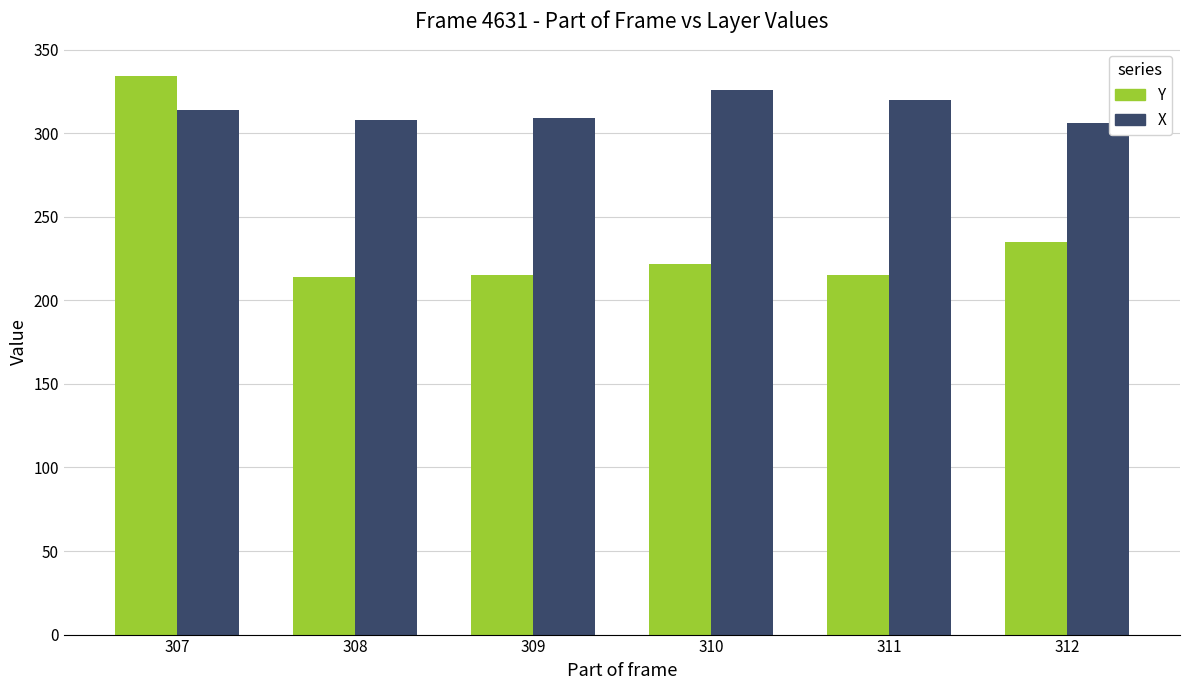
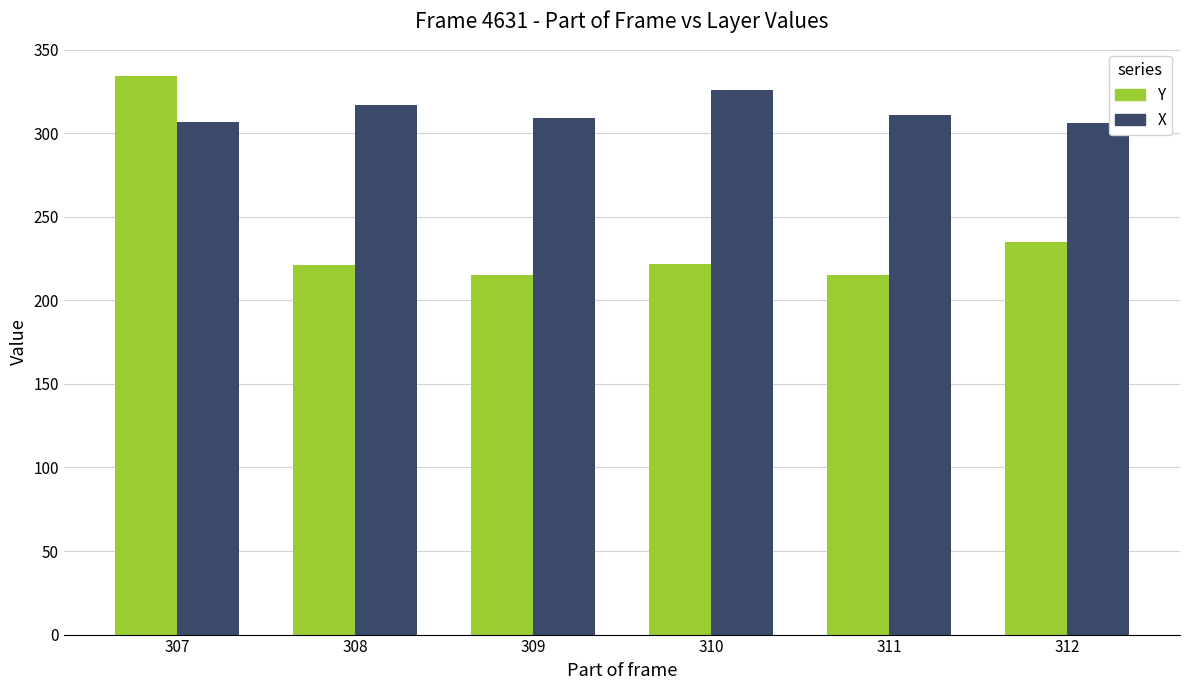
X, 307: 314 -> 307
Y, 308: 214 -> 221
X, 308: 308 -> 317
X, 311: 320 -> 311
